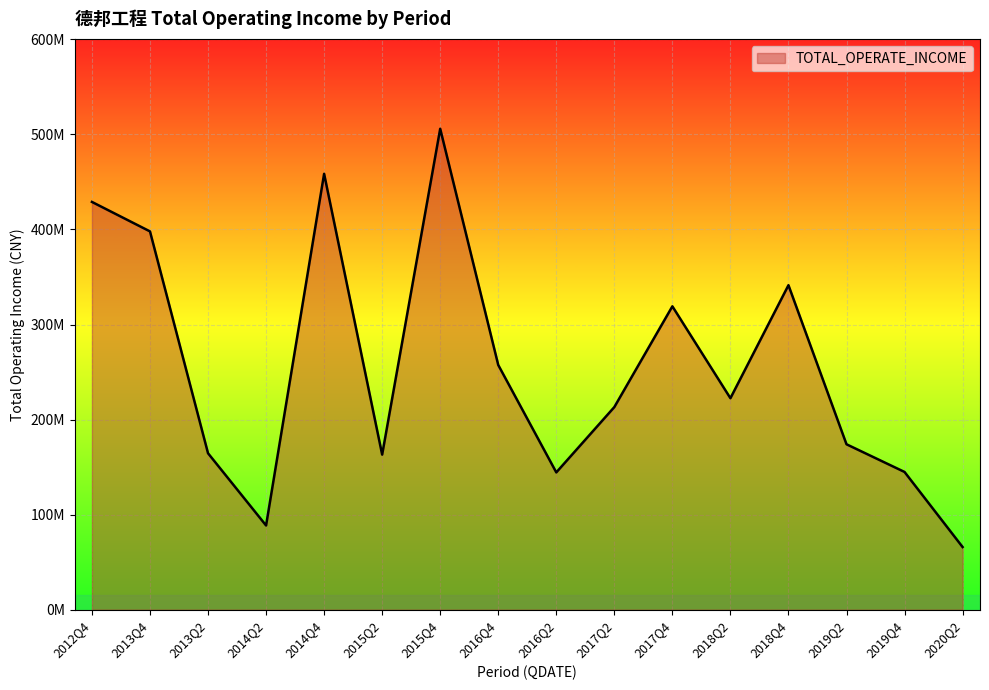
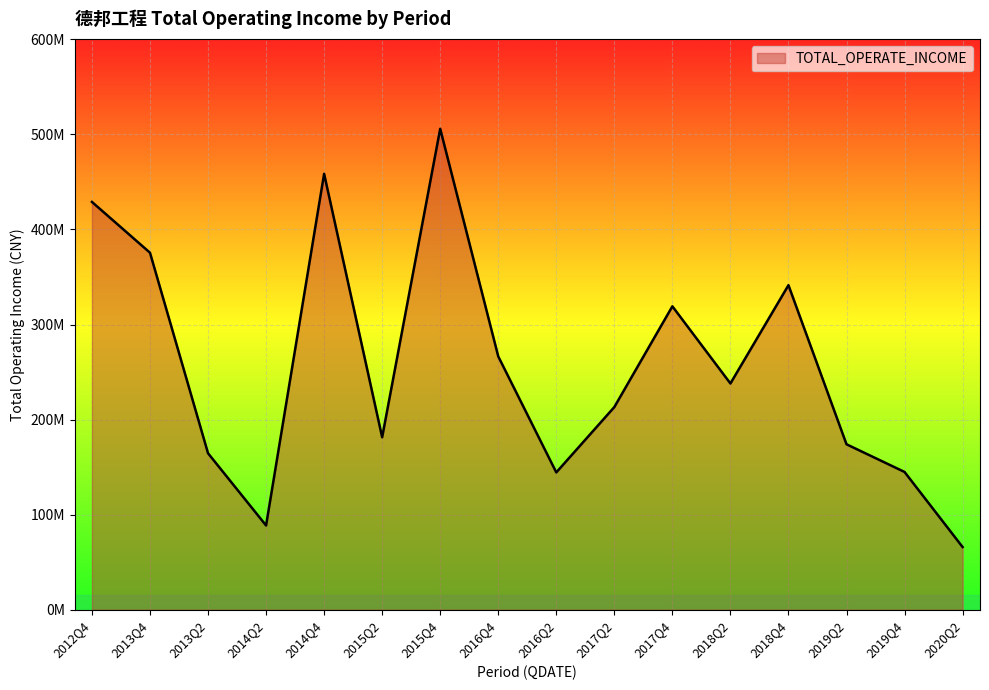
2013Q4: 400000000 -> 380000000
2015Q2: 160000000 -> 180000000
2016Q4: 260000000 -> 270000000
2018Q2: 220000000 -> 240000000
